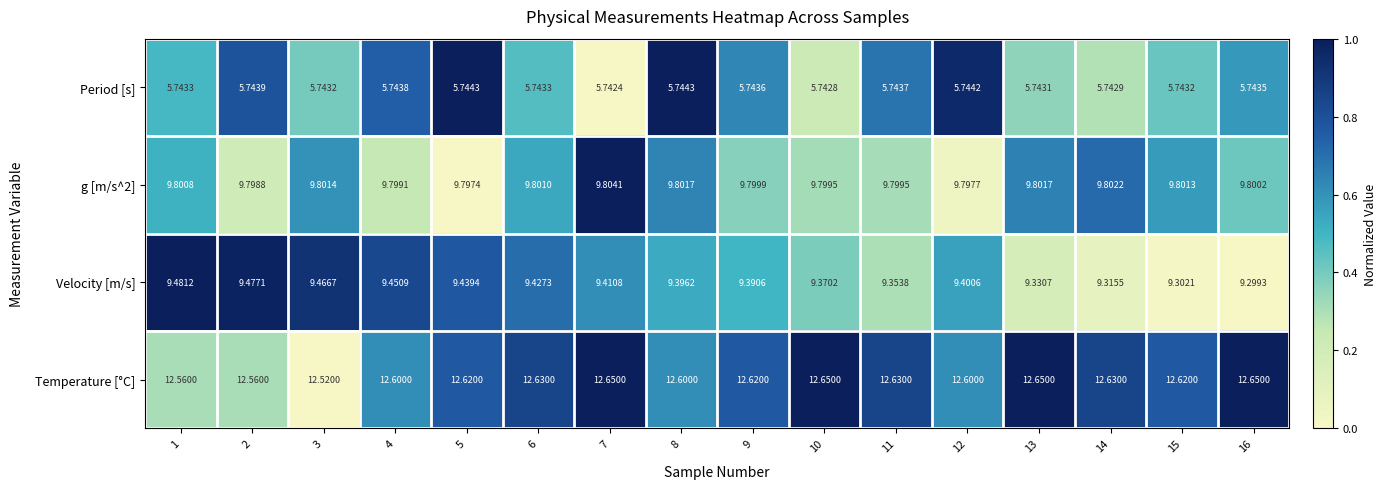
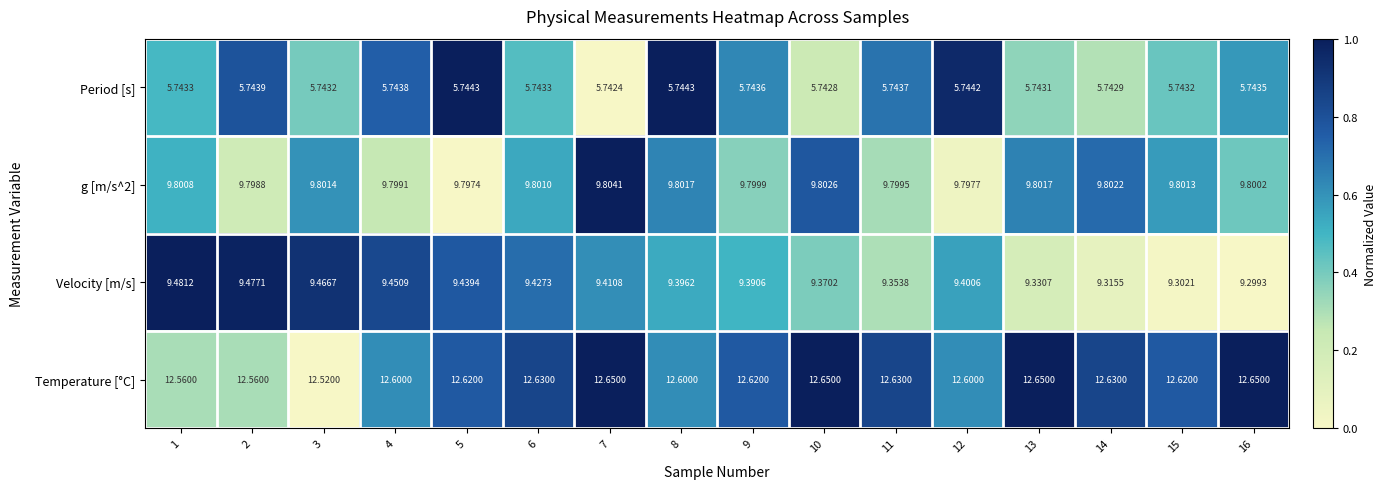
g [m/s^2], 10: 9.7995 -> 9.8026
